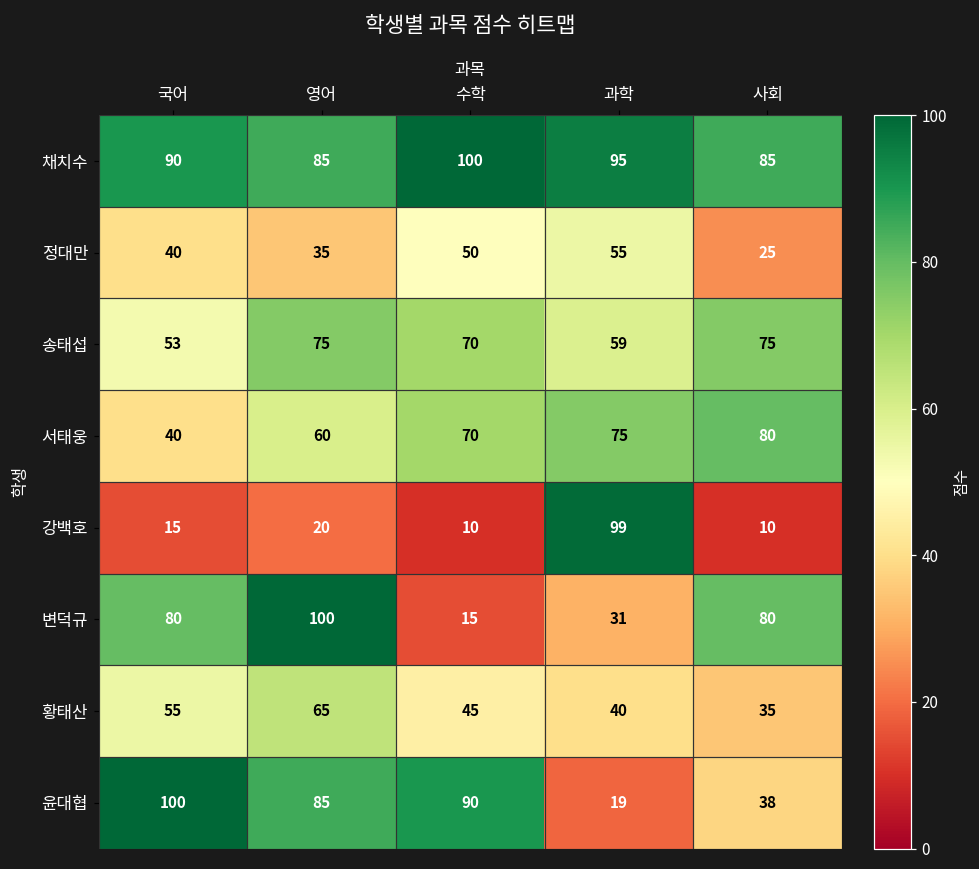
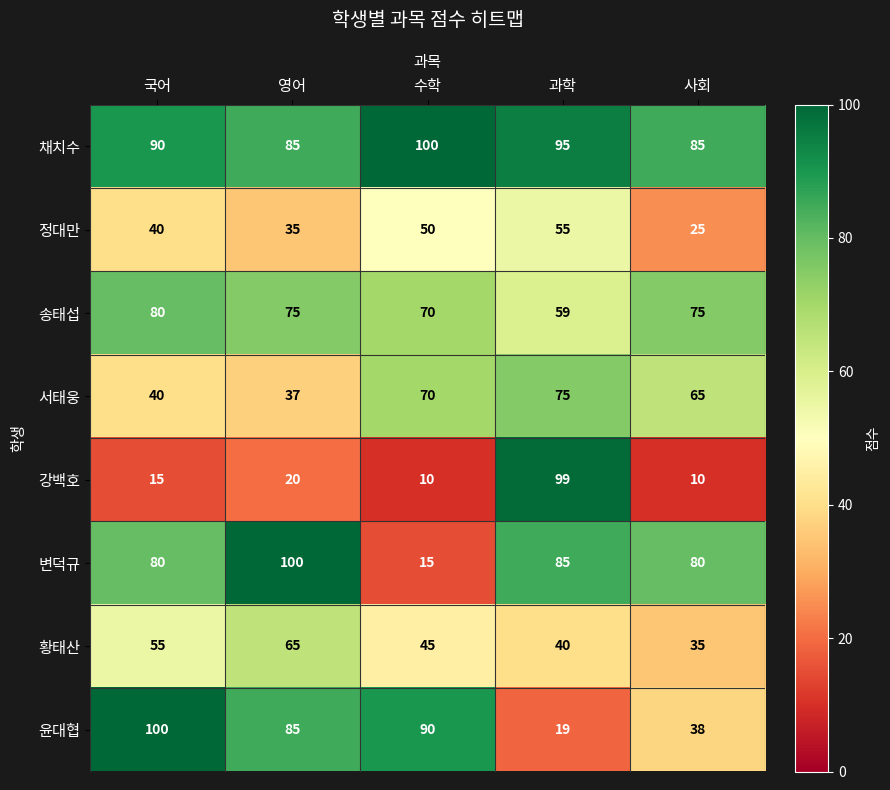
송태섭, 국어: 53 -> 80
서태웅, 영어: 60 -> 37
서태웅, 사회: 80 -> 65
변덕규, 과학: 31 -> 85
